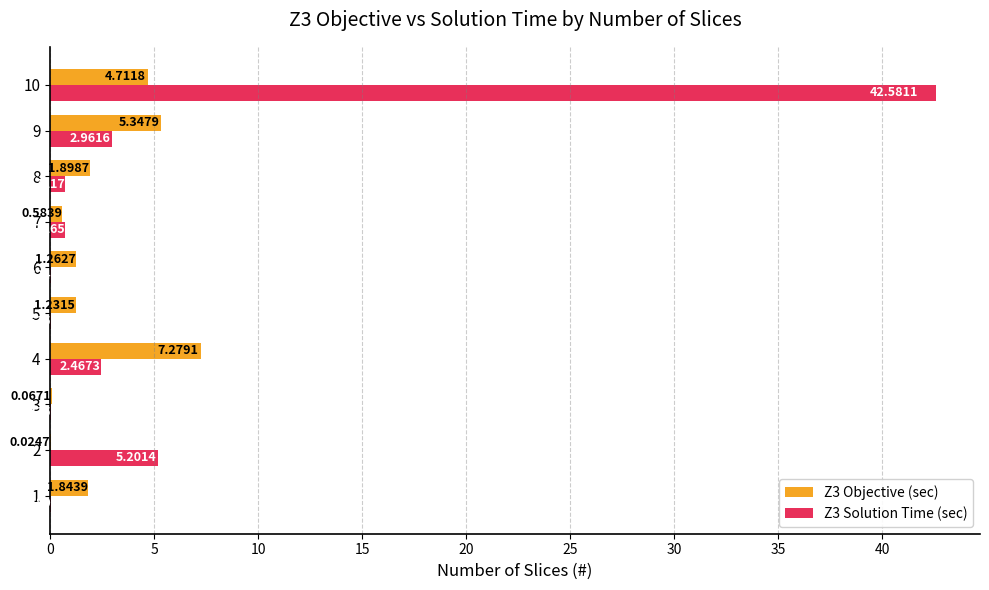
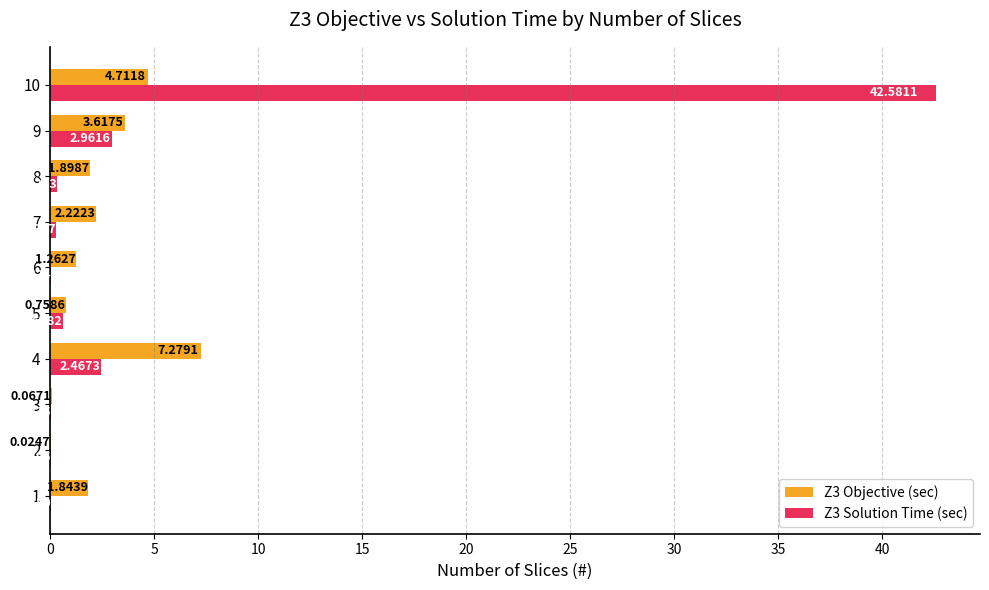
Z3 Objective (sec), 9: 5.3479 -> 3.6175
Z3 Solution Time (sec), 8: 0.7 -> 0.3
Z3 Objective (sec), 7: 0.5839 -> 2.2223
Z3 Solution Time (sec), 7: 0.7 -> 0.3
Z3 Objective (sec), 5: 1.2315 -> 0.7586
Z3 Solution Time (sec), 5: 0.1 -> 0.6
Z3 Solution Time (sec), 2: 5.2 -> 0.0
